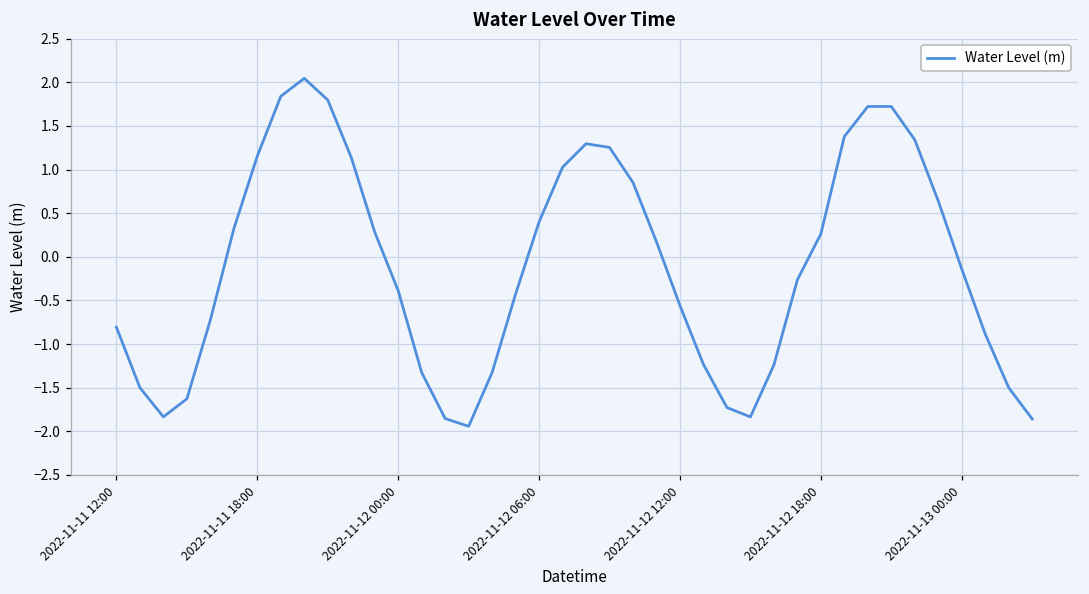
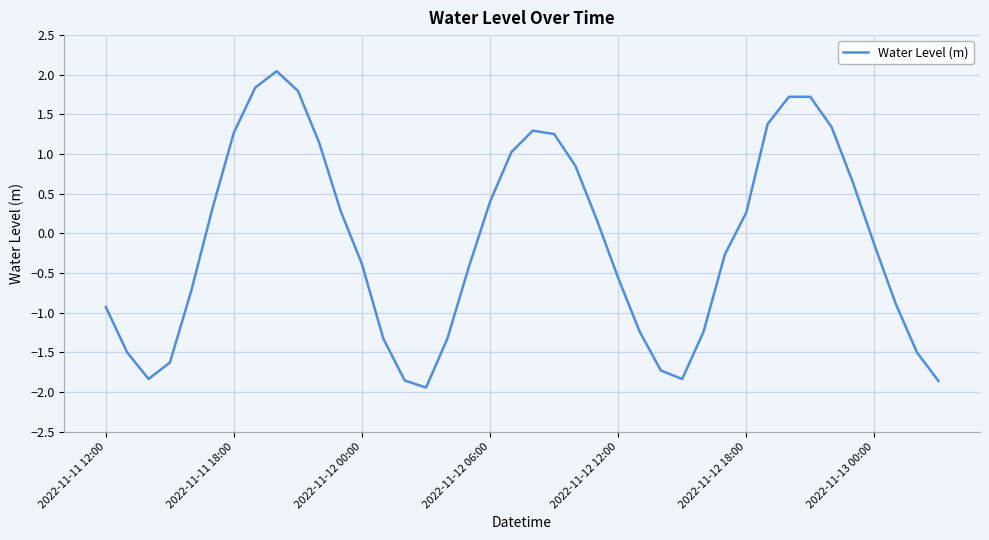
2022-11-11 12:00: -0.8 -> -0.9
2022-11-11 18:00: 1.2 -> 1.3
